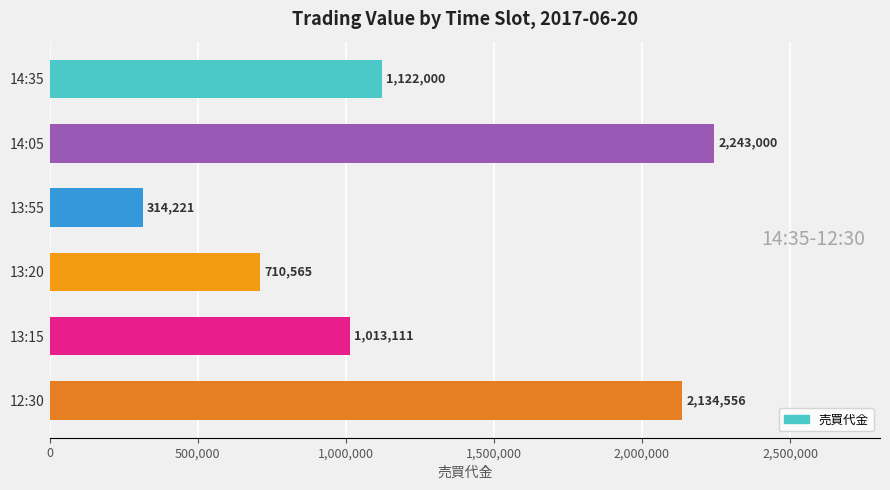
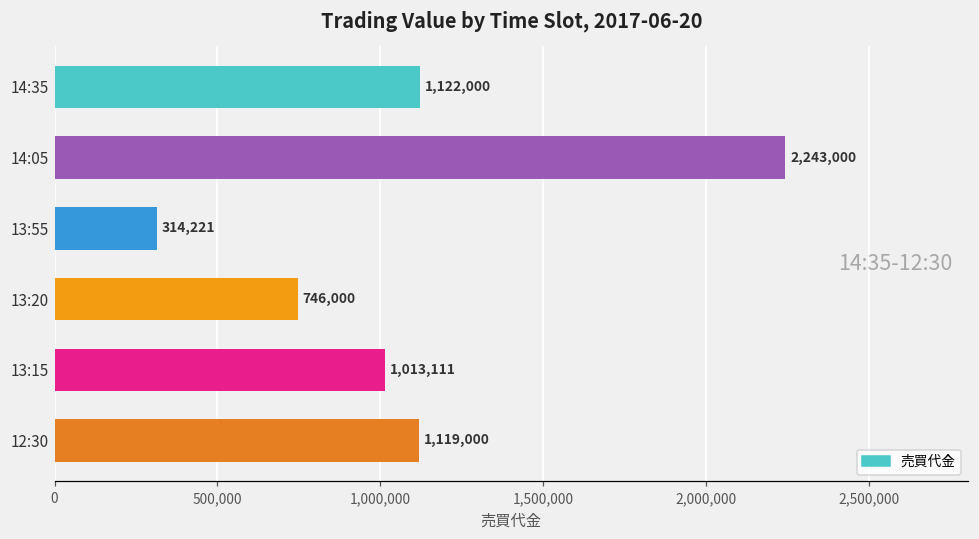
13:20: 710,565 -> 746,000
12:30: 2,134,556 -> 1,119,000
